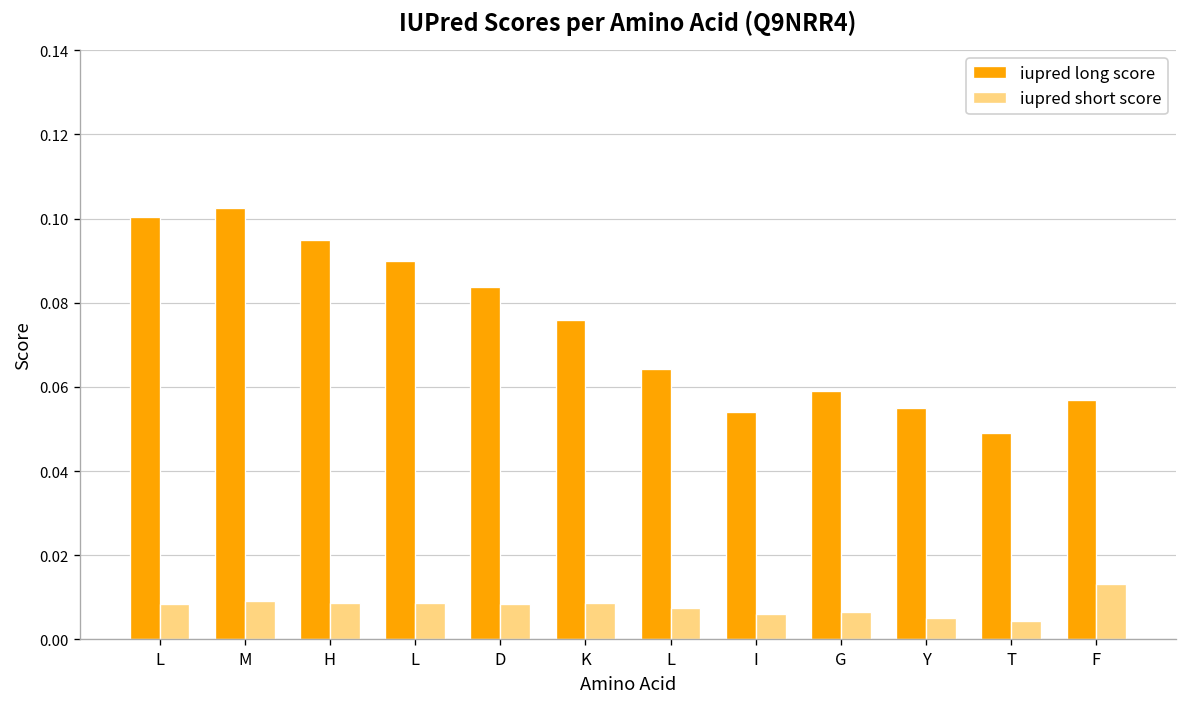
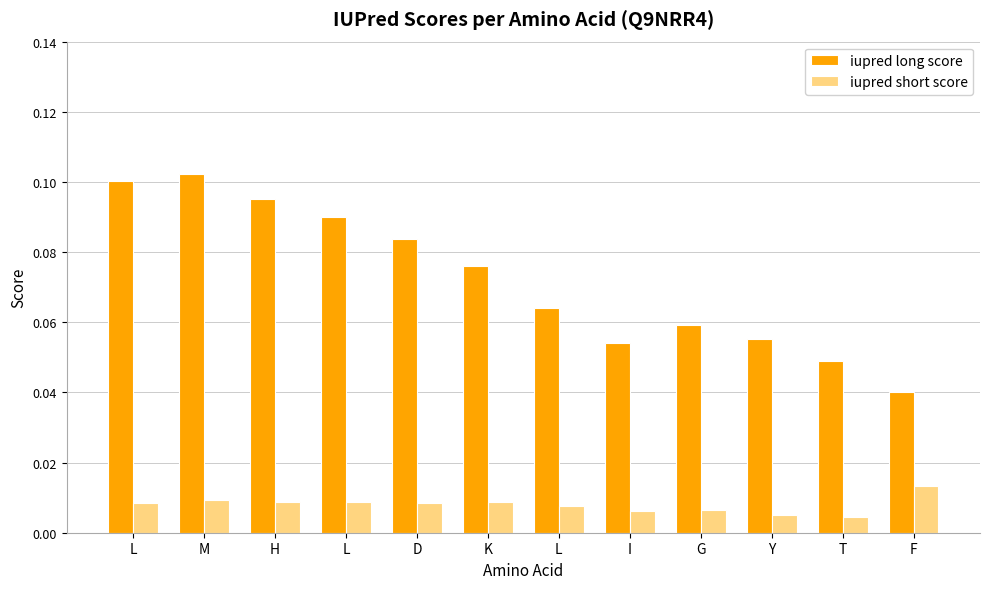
iupred long score, F: 0.057 -> 0.040
